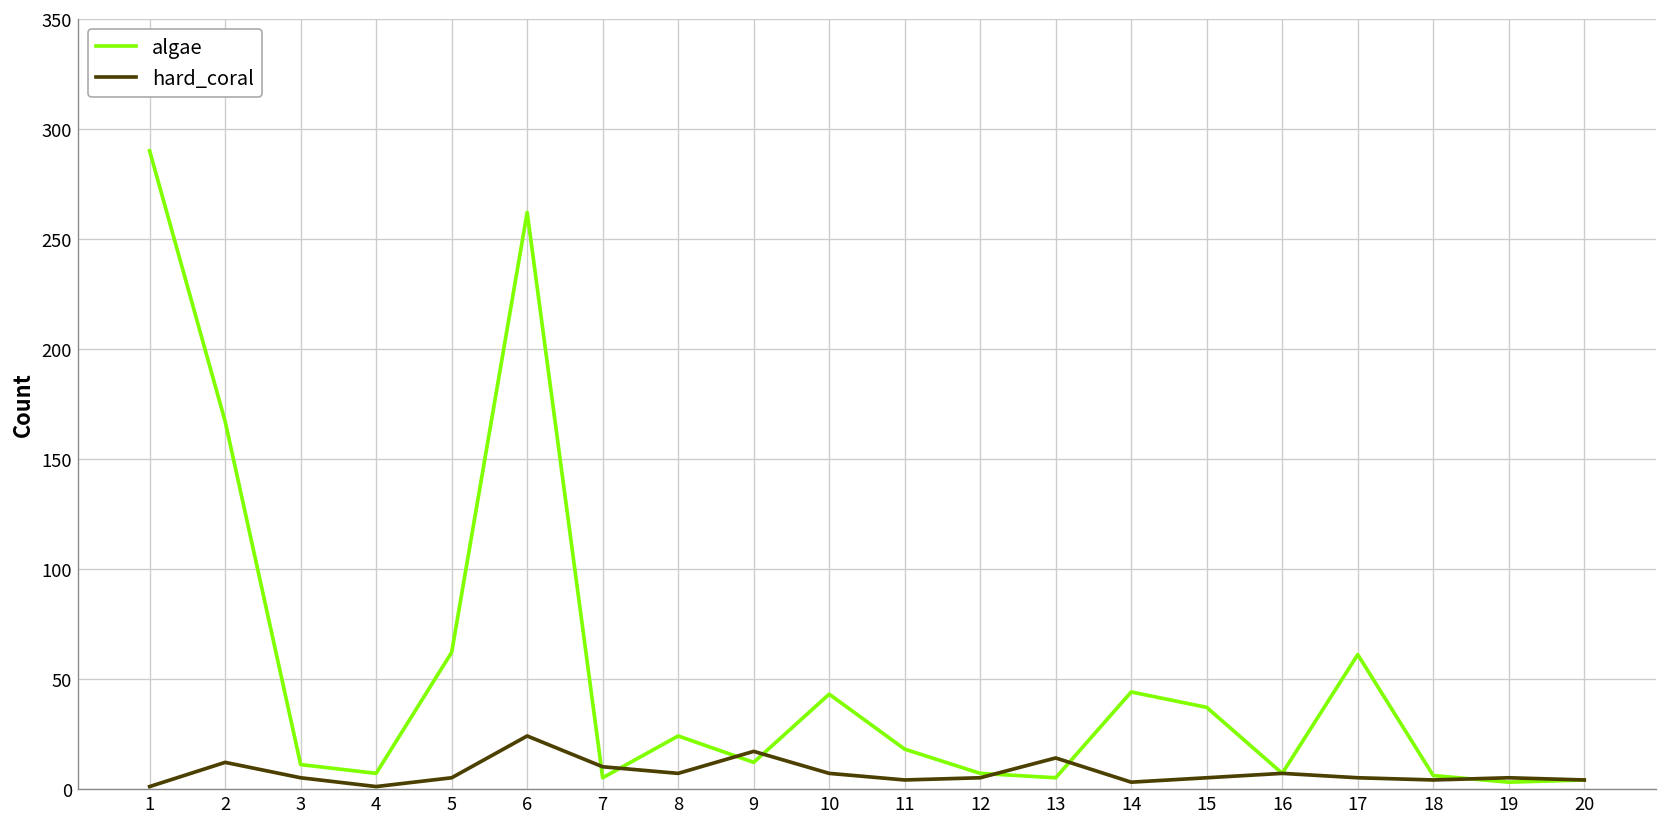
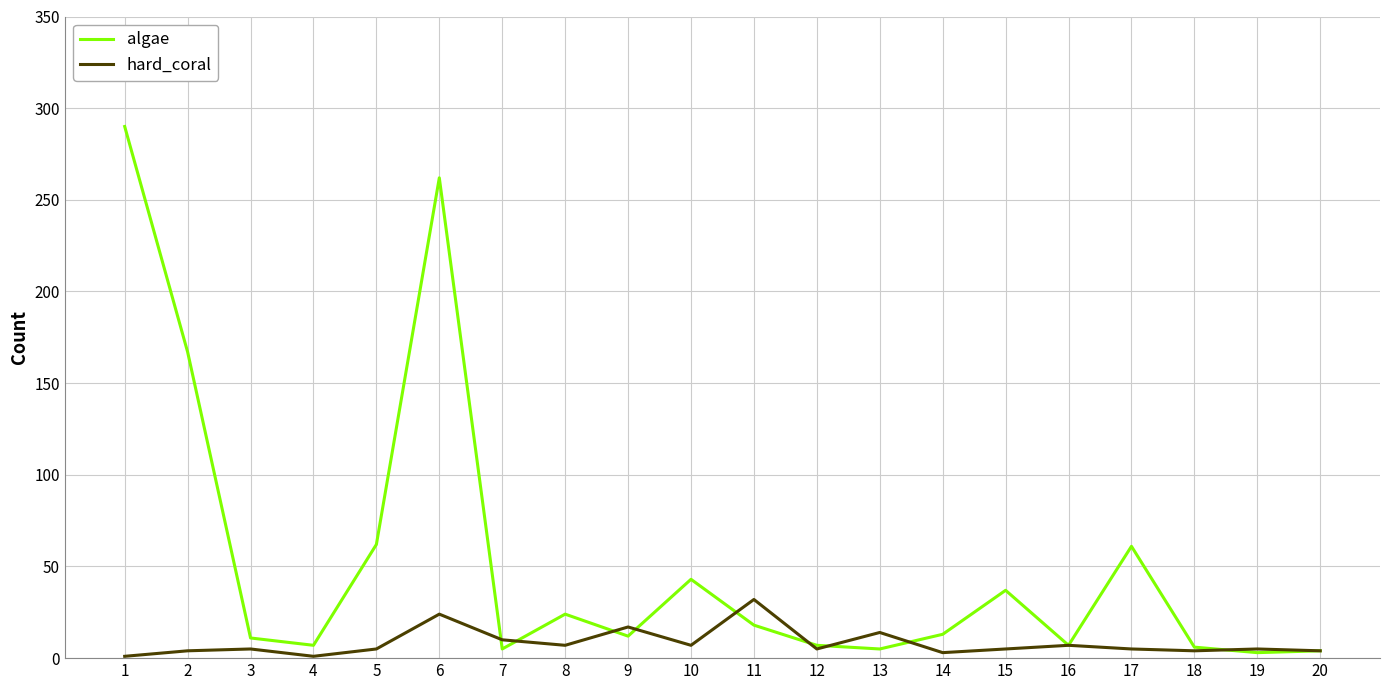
hard_coral, 2: 12 -> 4
hard_coral, 11: 4 -> 32
algae, 14: 44 -> 13
